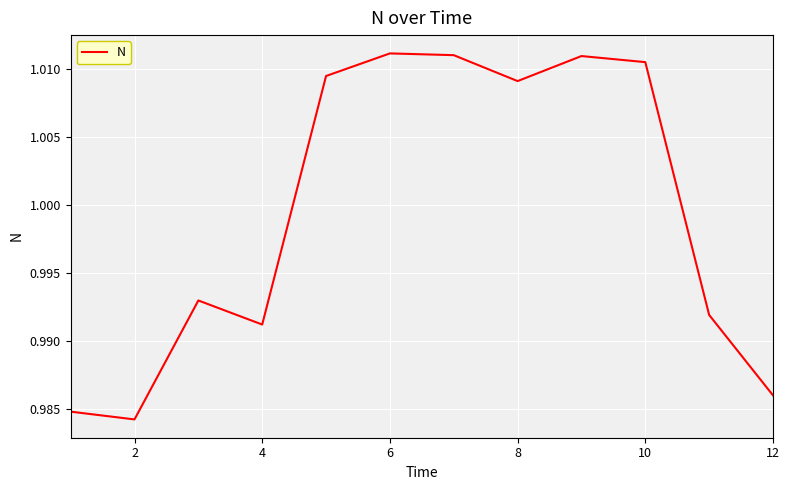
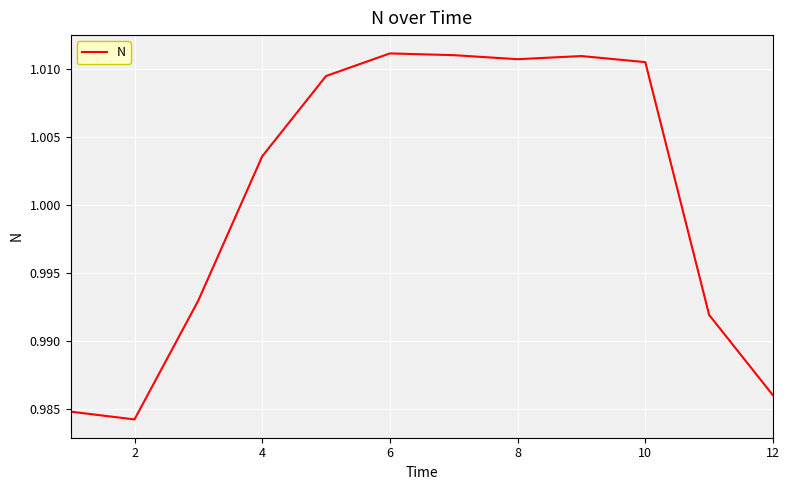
4: 0.9912 -> 1.0036
8: 1.0091 -> 1.0107
